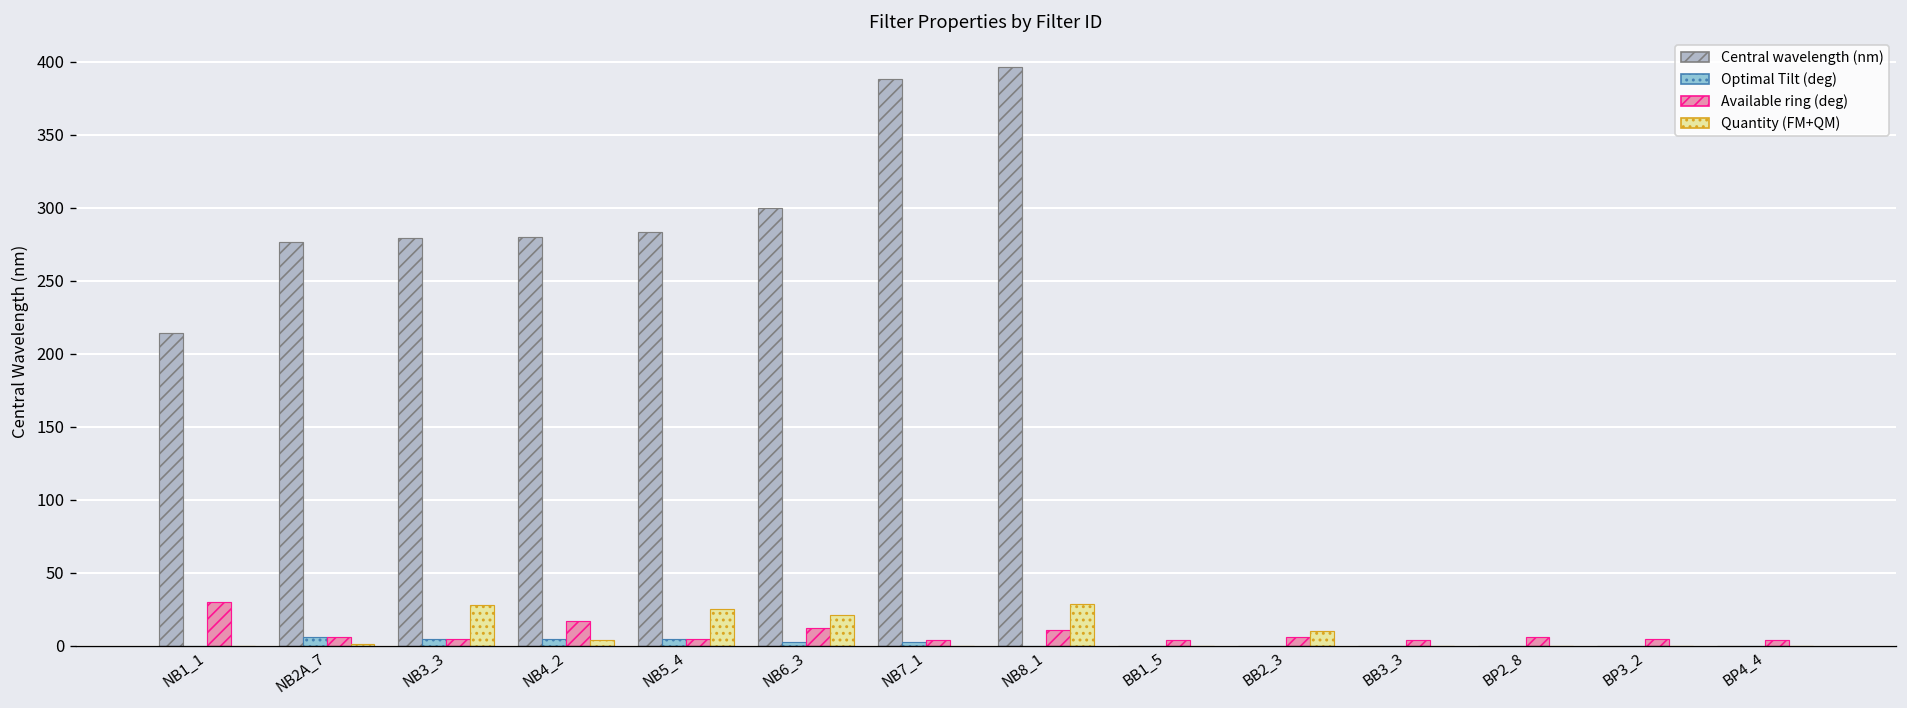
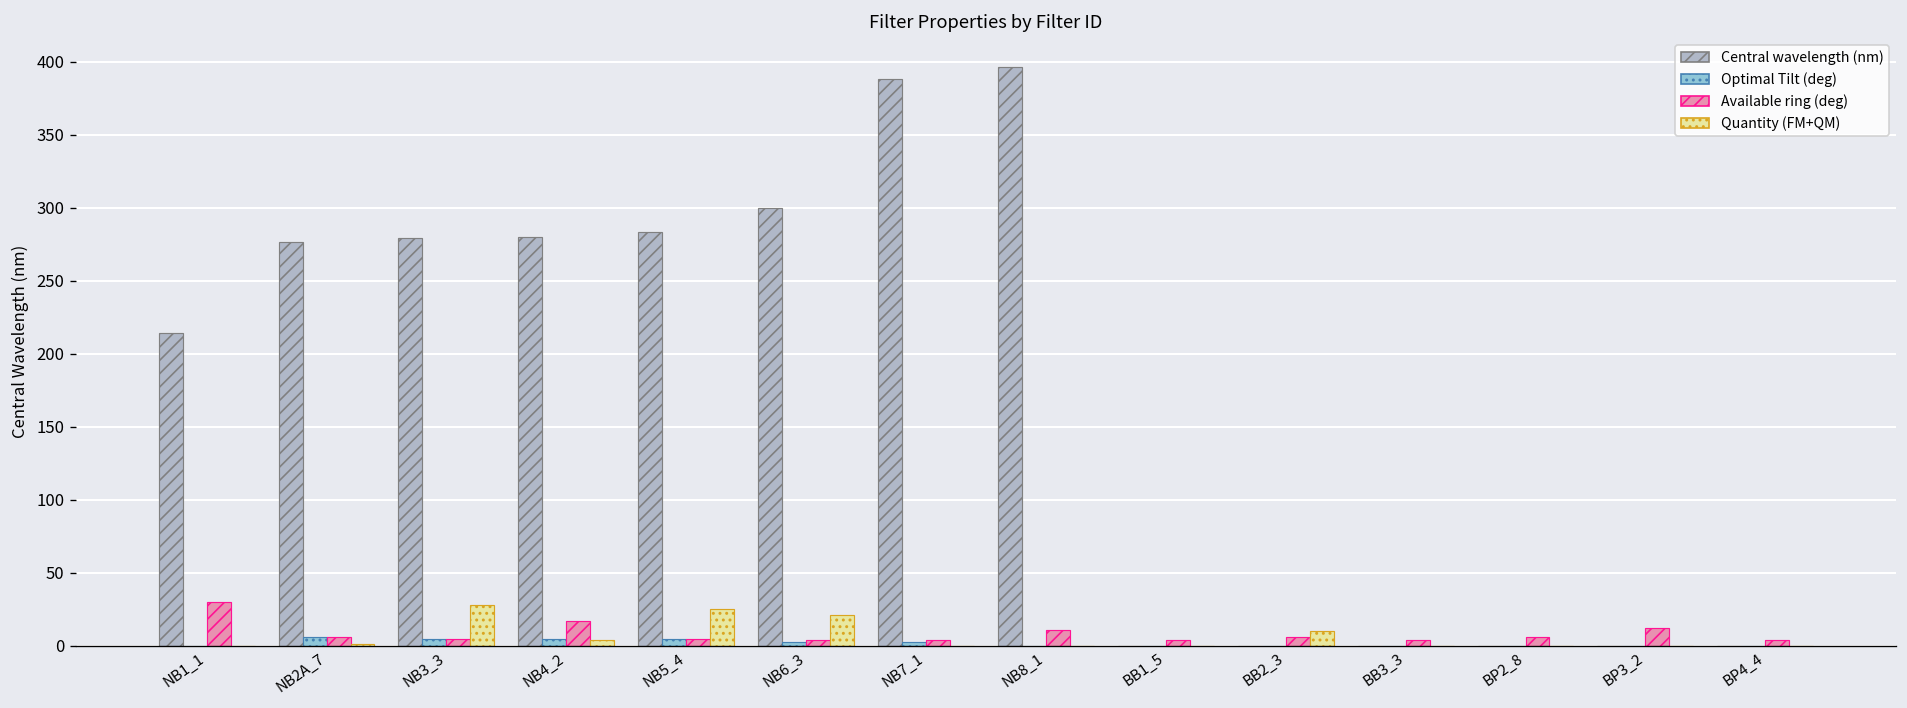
Available ring (deg), NB6_3: 12 -> 4
Quantity (FM+QM), NB8_1: 29 -> 0
Available ring (deg), BP3_2: 5 -> 12
